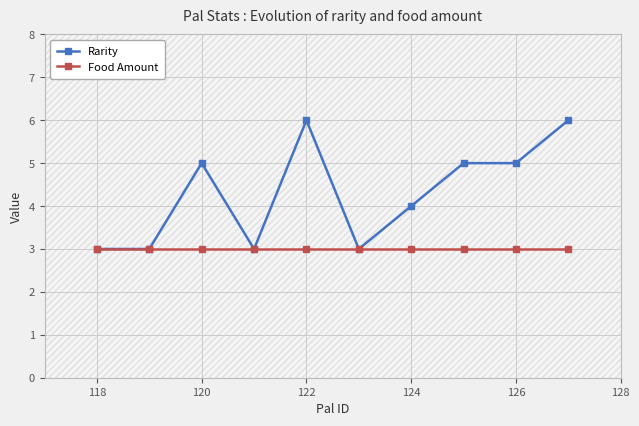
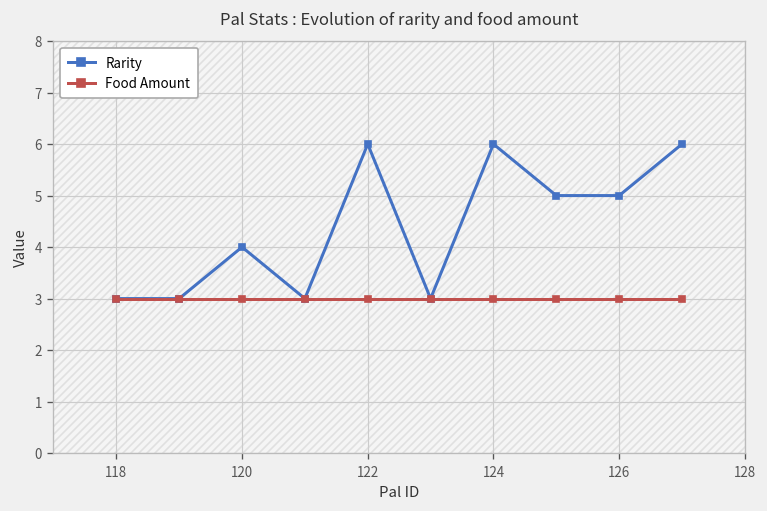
Rarity, 120: 5 -> 4
Rarity, 124: 4 -> 6
